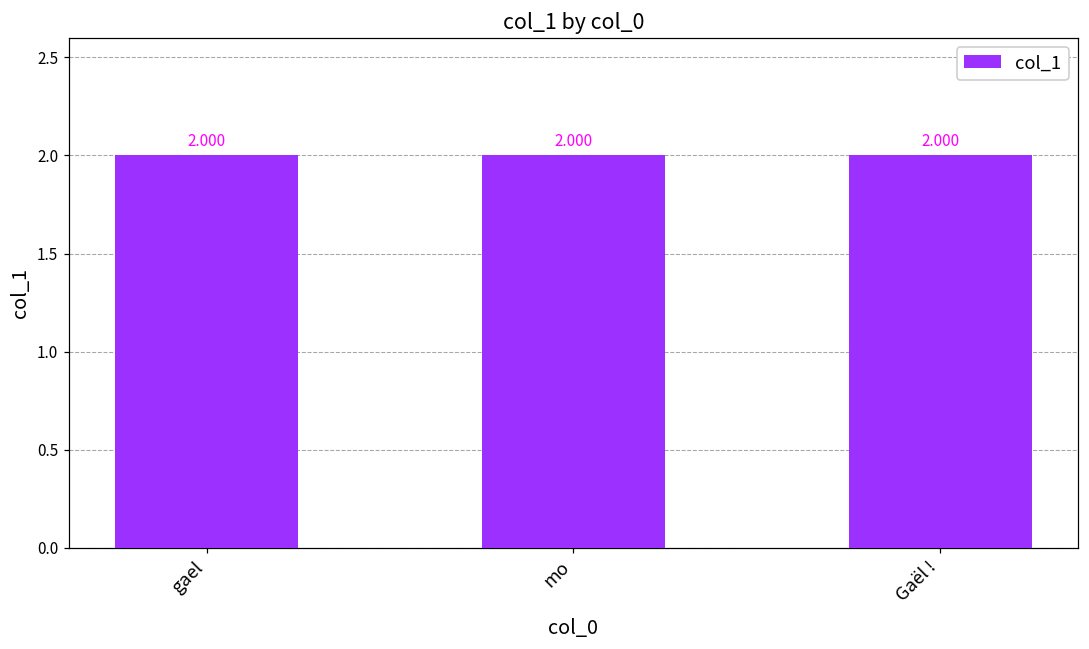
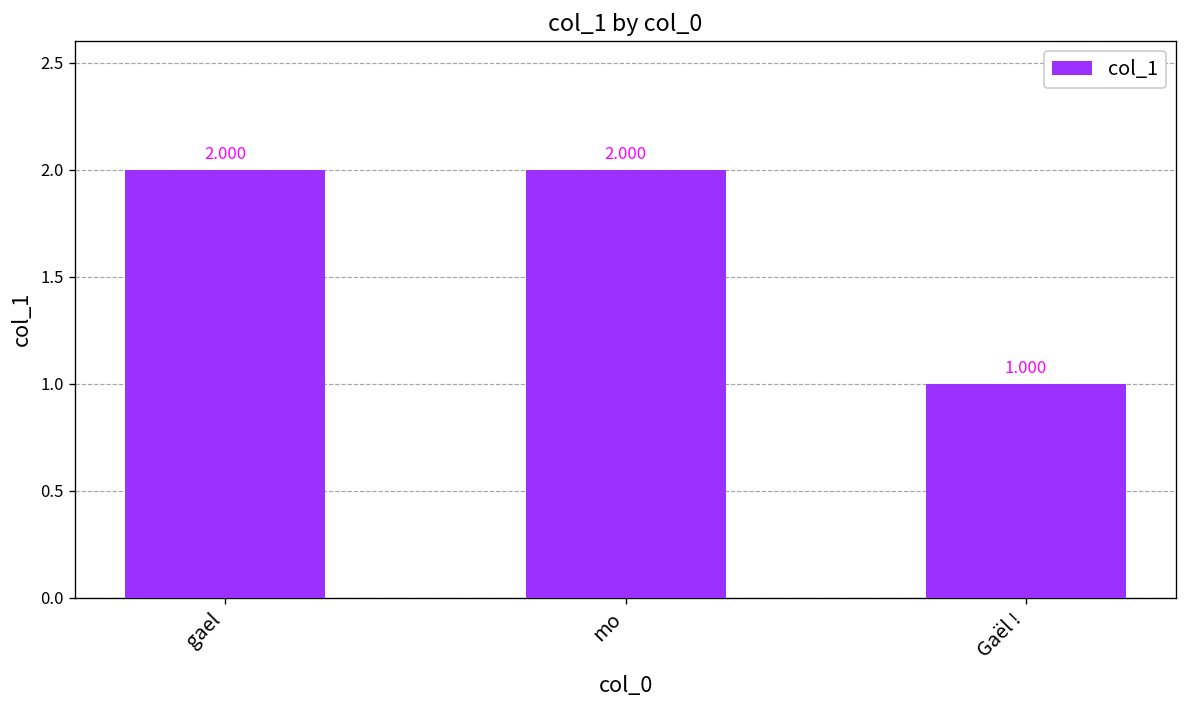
Gaël !: 2.000 -> 1.000
